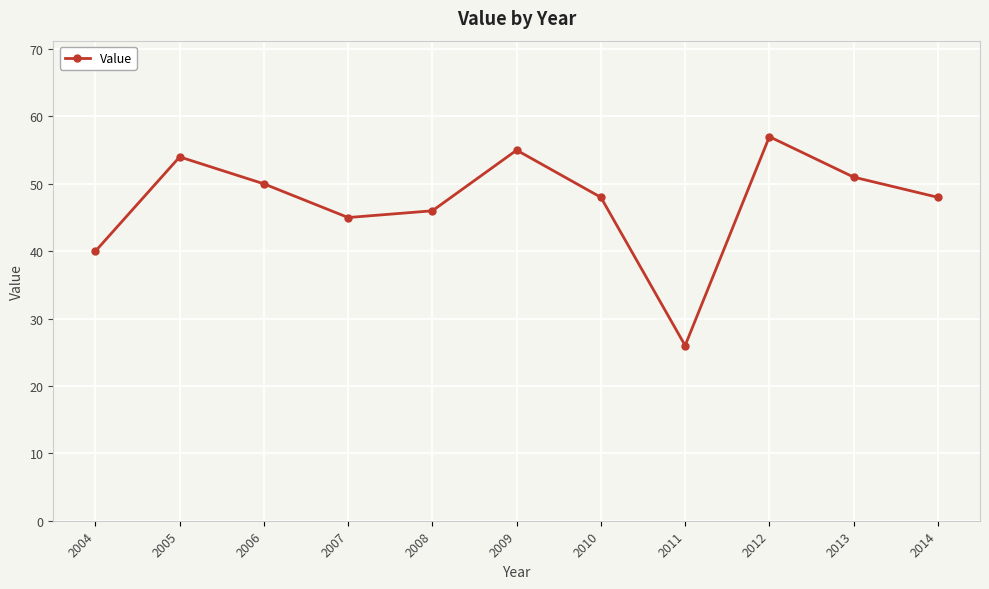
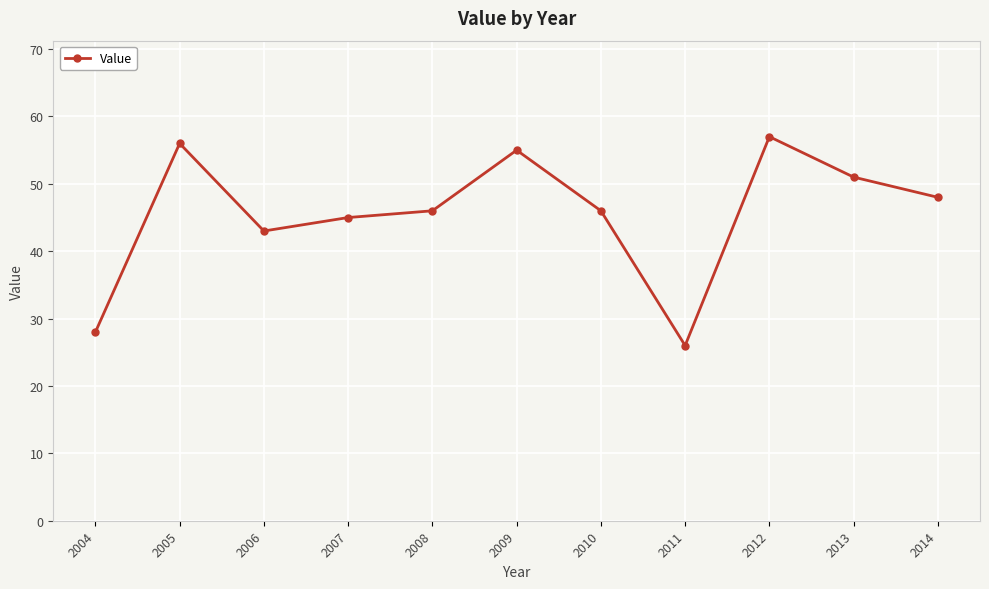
2004: 40 -> 28
2005: 54 -> 56
2006: 50 -> 43
2010: 48 -> 46
